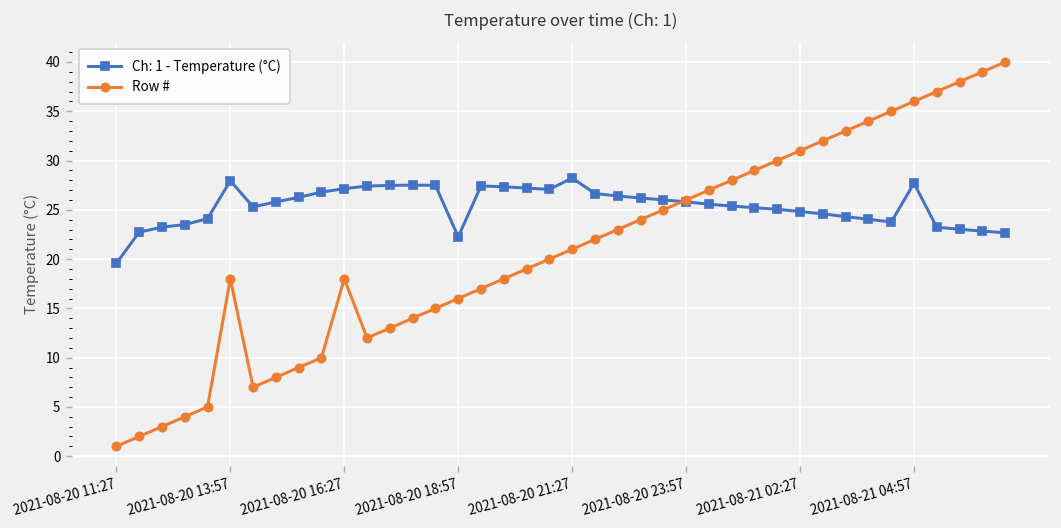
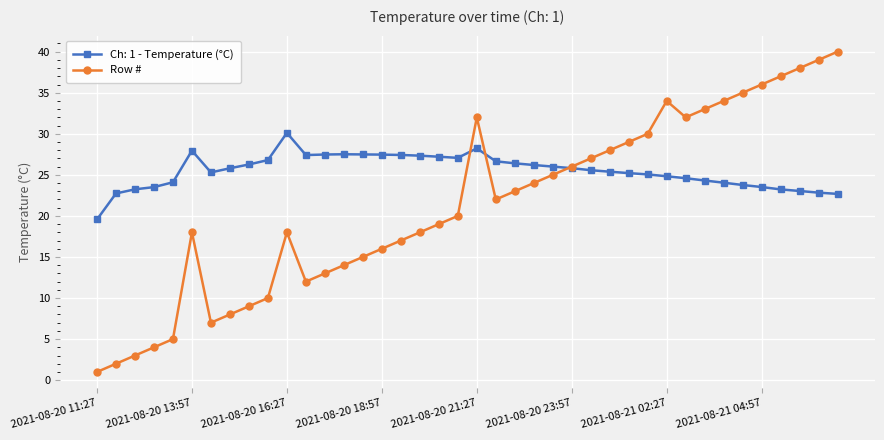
Ch: 1 - Temperature (°C), 2021-08-20 16:27: 27 -> 30
Ch: 1 - Temperature (°C), 2021-08-20 18:57: 22 -> 27
Row #, 2021-08-20 21:27: 21 -> 32
Row #, 2021-08-21 02:27: 31 -> 34
Ch: 1 - Temperature (°C), 2021-08-21 04:57: 28 -> 24
